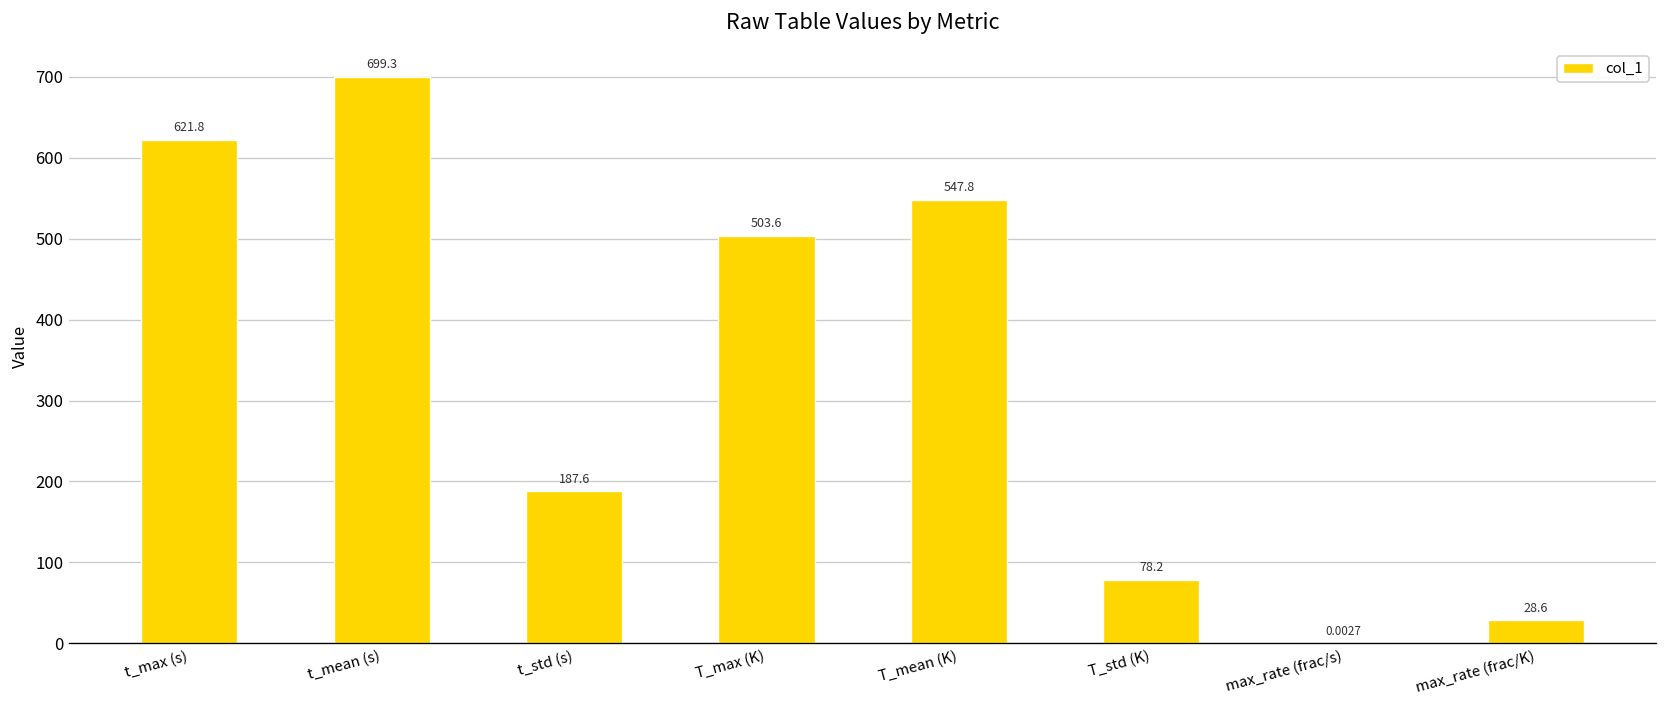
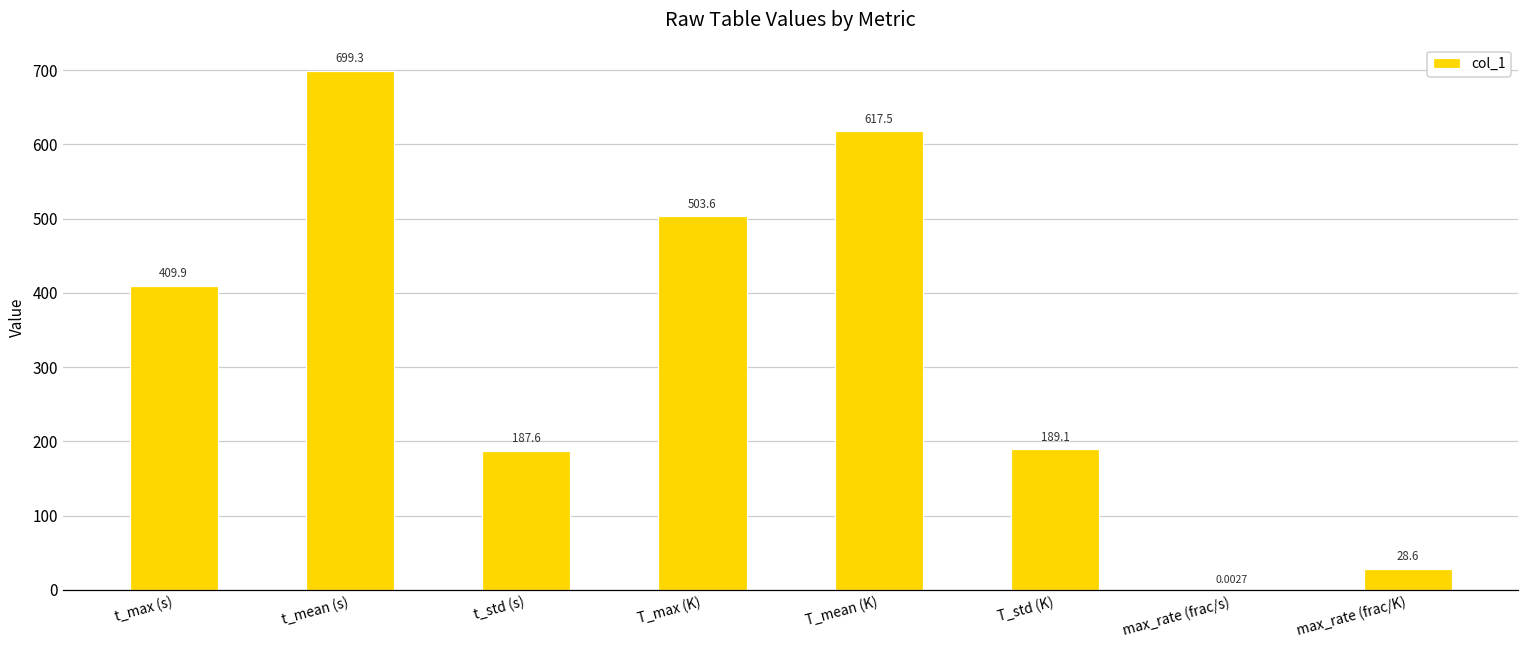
t_max (s): 621.8 -> 409.9
T_mean (K): 547.8 -> 617.5
T_std (K): 78.2 -> 189.1
